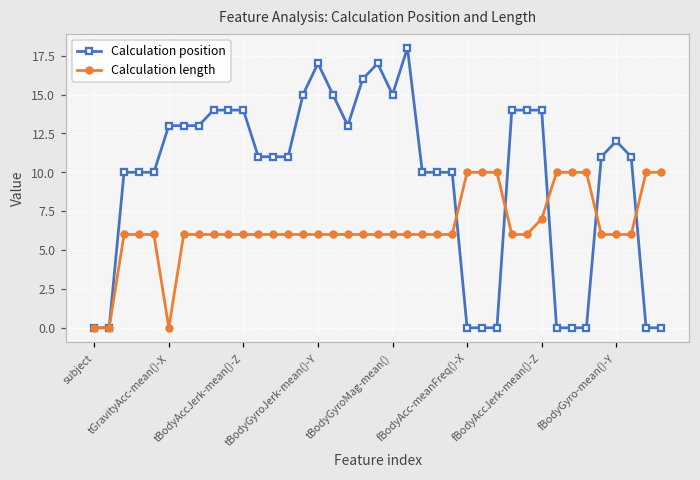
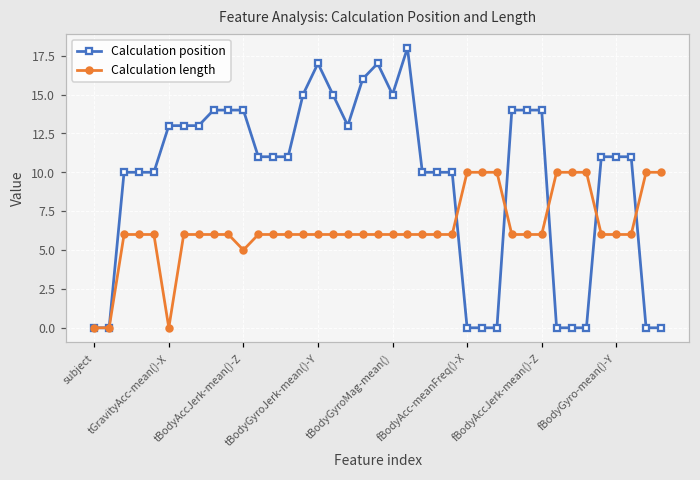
Calculation length, tBodyAccJerk-mean()-Z: 6 -> 5
Calculation length, fBodyAccJerk-mean()-Z: 7 -> 6
Calculation position, fBodyGyro-mean()-Y: 12 -> 11
